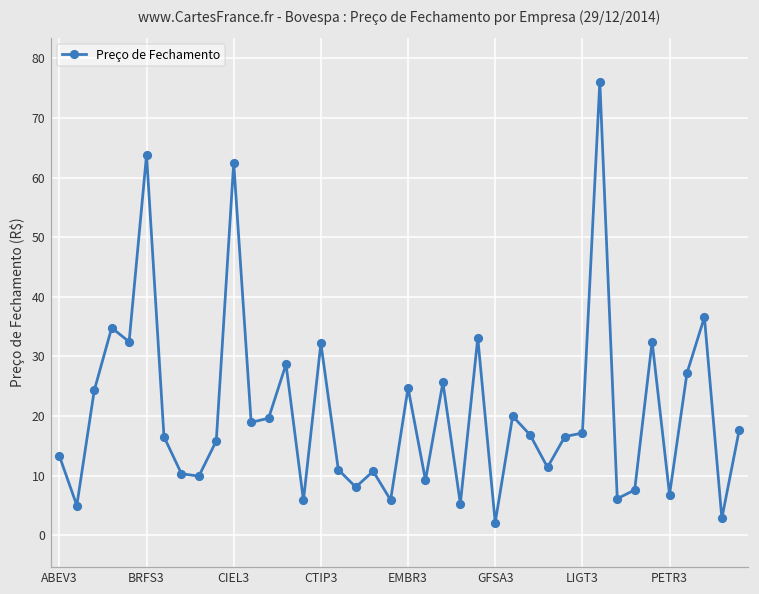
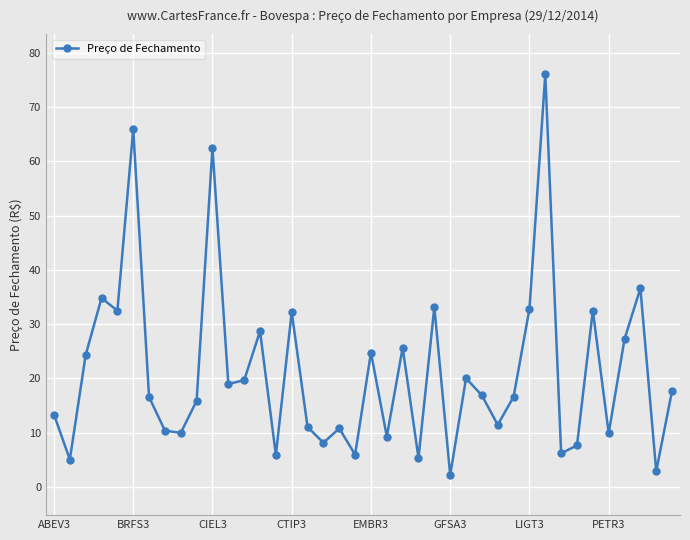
BRFS3: 64 -> 66
LIGT3: 17 -> 33
PETR3: 7 -> 10
